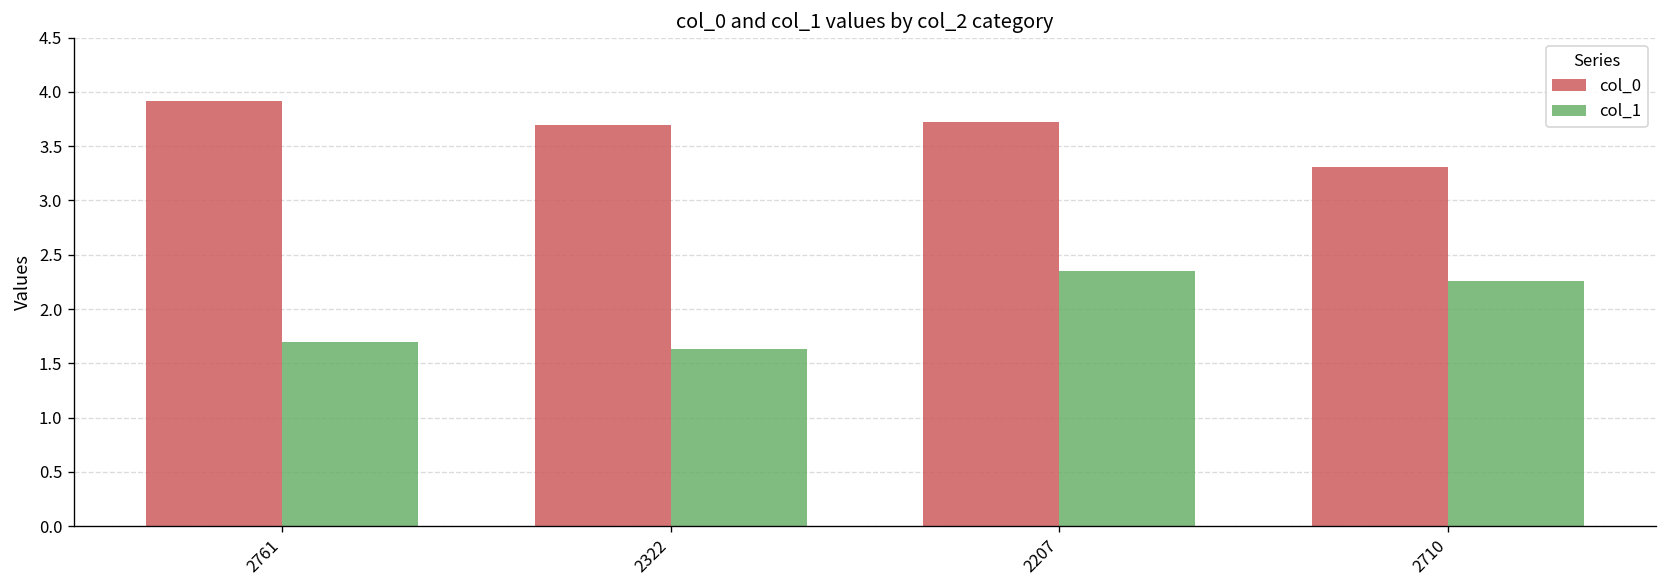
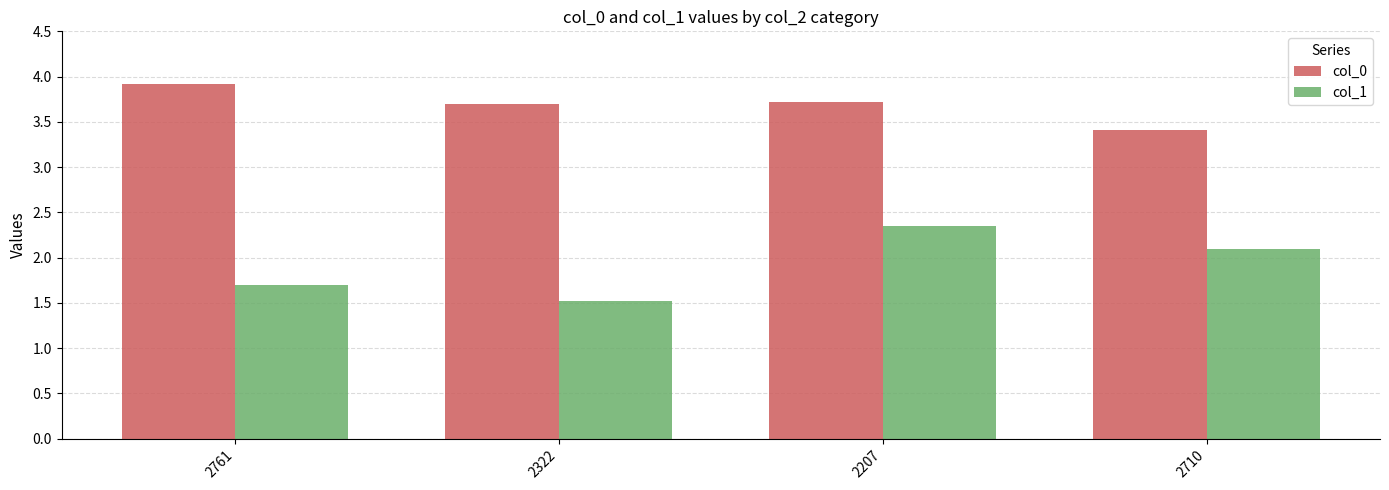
col_1, 2322: 1.6 -> 1.5
col_0, 2710: 3.3 -> 3.4
col_1, 2710: 2.3 -> 2.1
